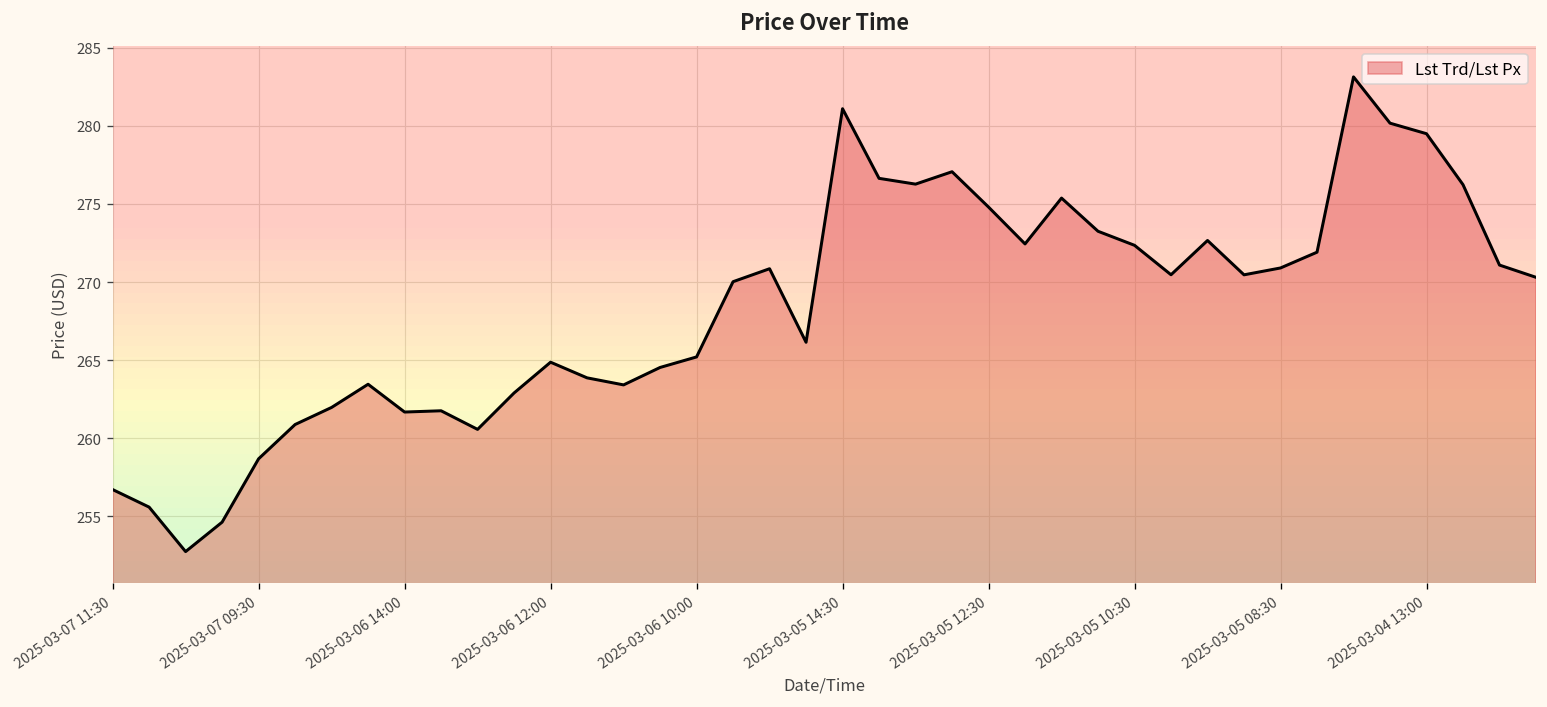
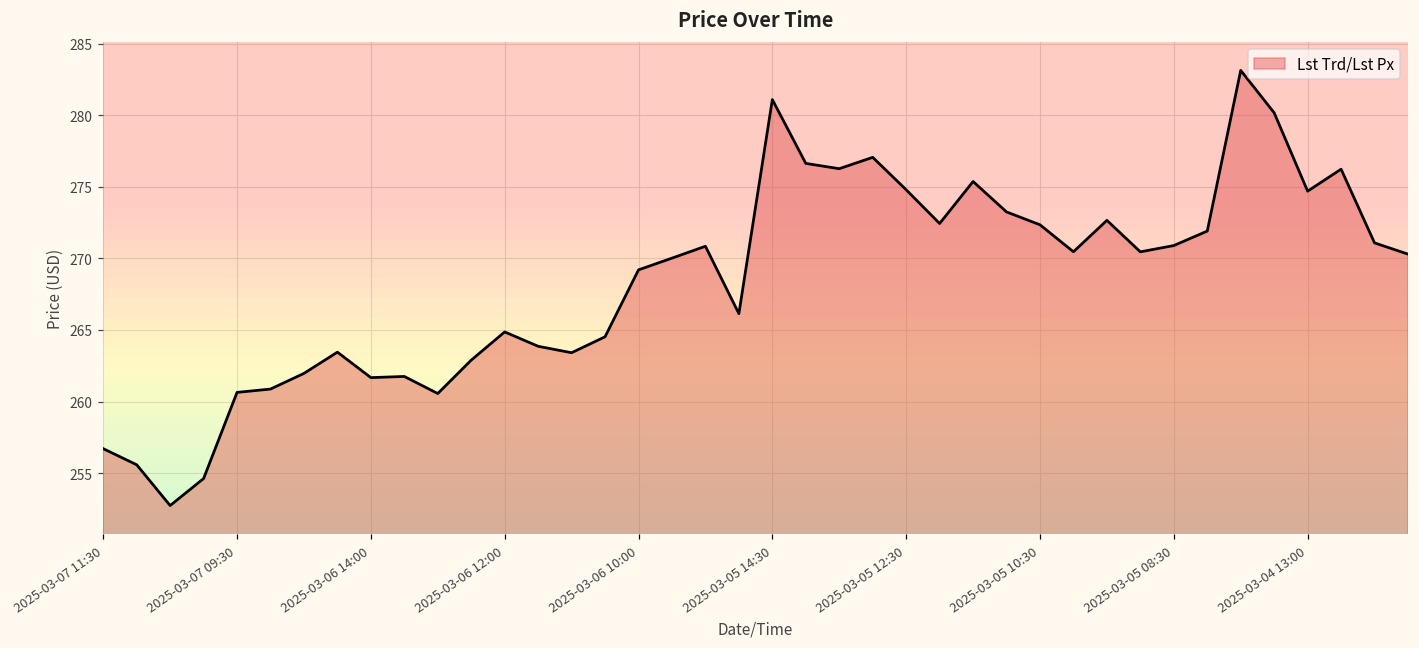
2025-03-07 09:30: 258.7 -> 260.6
2025-03-06 10:00: 265.2 -> 269.2
2025-03-04 13:00: 279.5 -> 274.7
